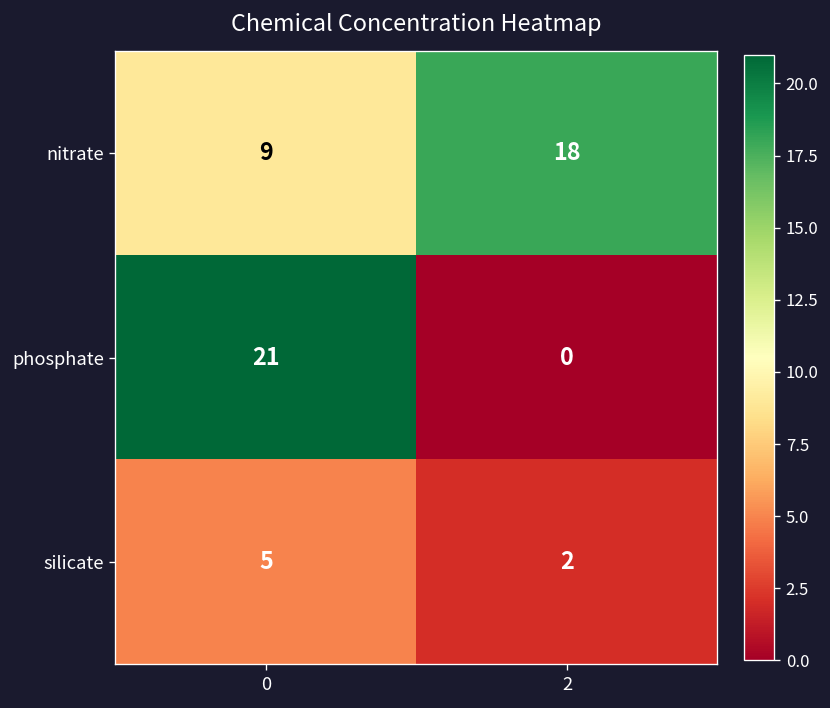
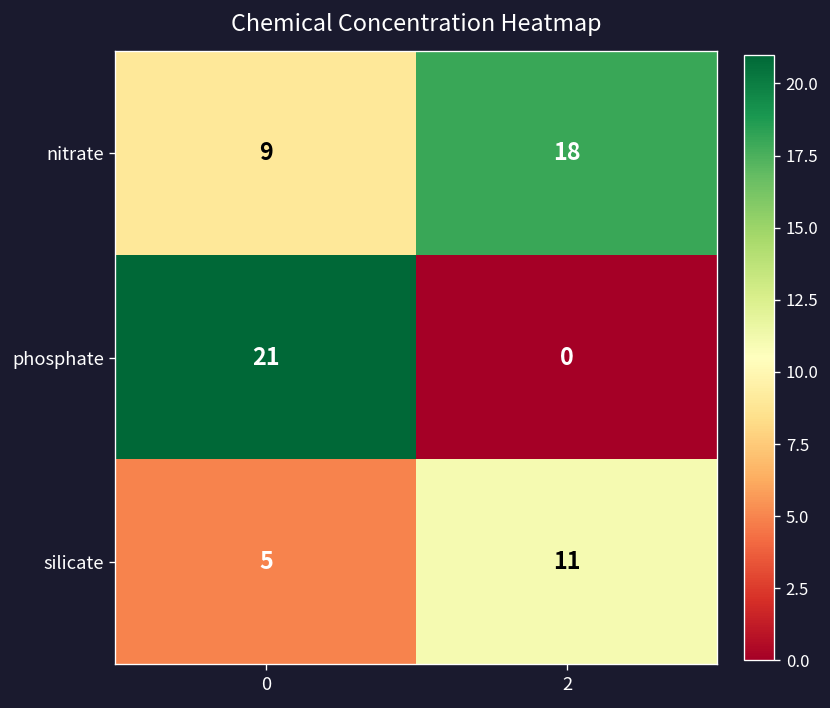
silicate, 2: 2 -> 11
